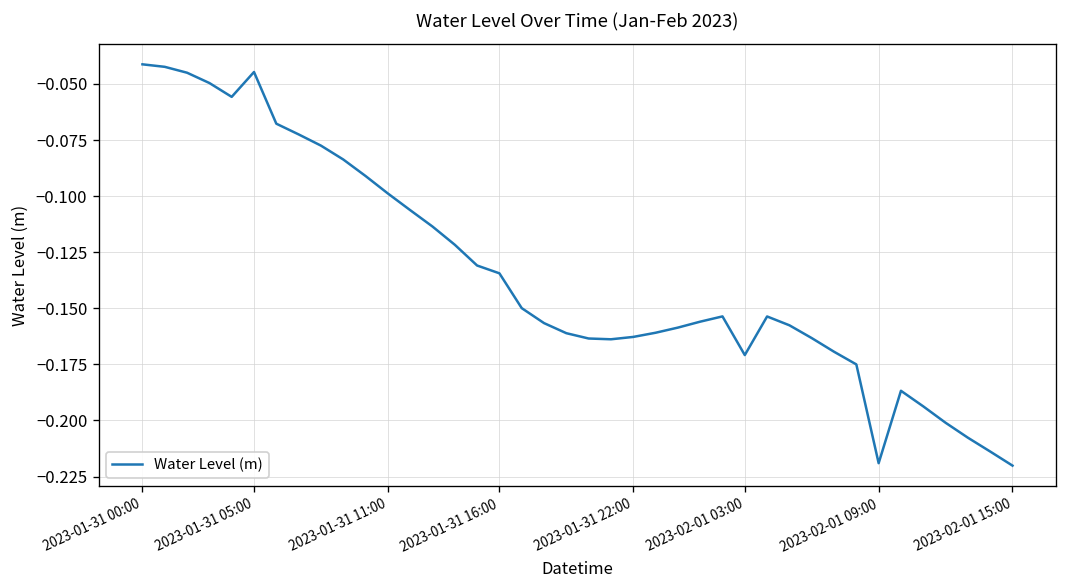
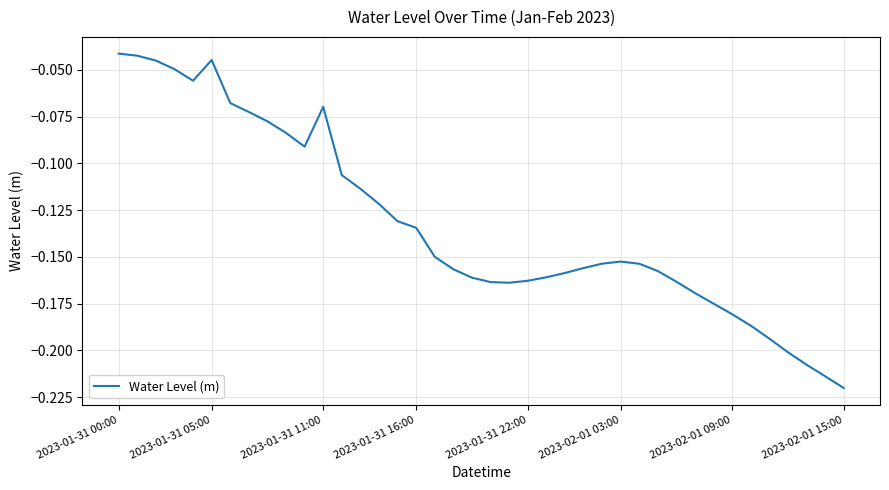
2023-01-31 11:00: -0.099 -> -0.070
2023-02-01 03:00: -0.171 -> -0.153
2023-02-01 09:00: -0.219 -> -0.181
